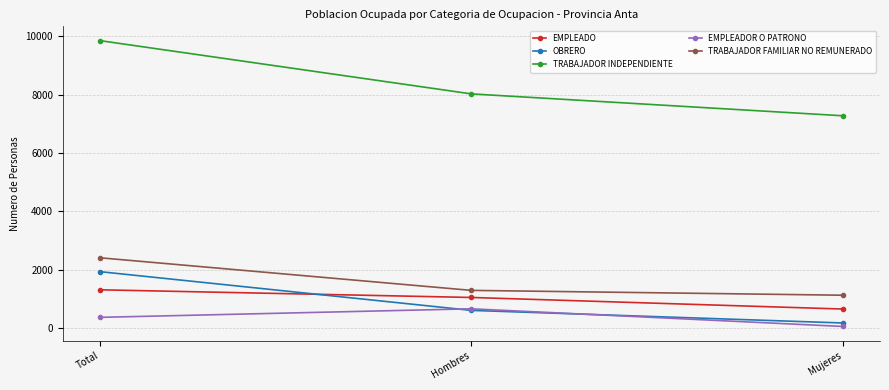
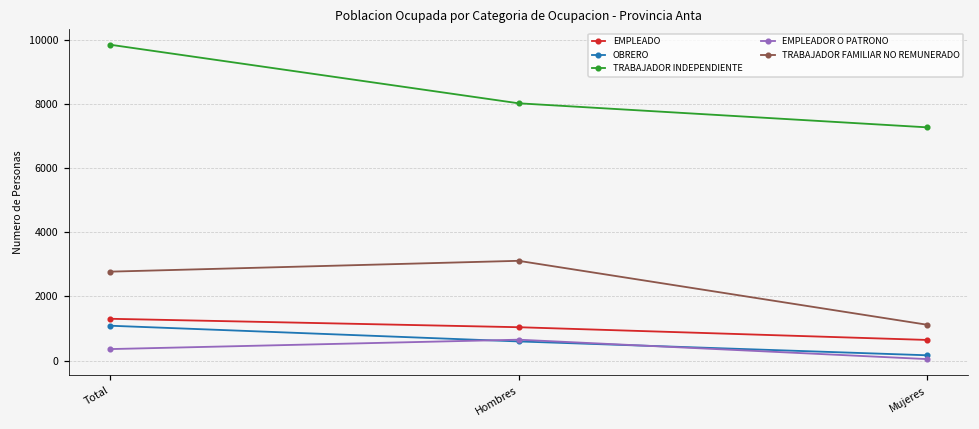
OBRERO, Total: 1900 -> 1100
TRABAJADOR FAMILIAR NO REMUNERADO, Total: 2400 -> 2800
TRABAJADOR FAMILIAR NO REMUNERADO, Hombres: 1300 -> 3100
